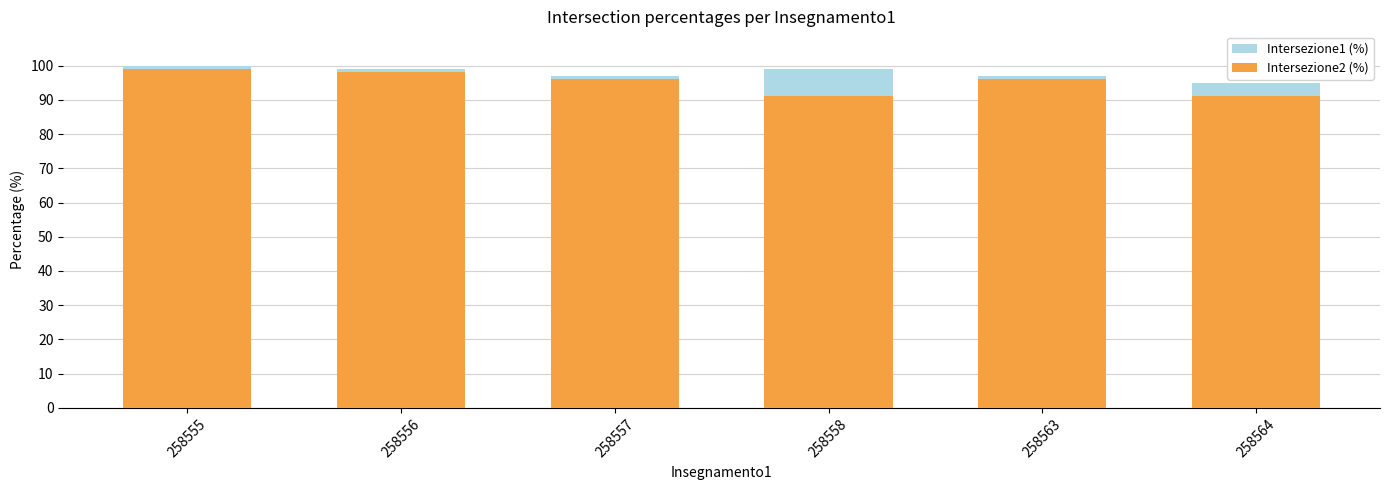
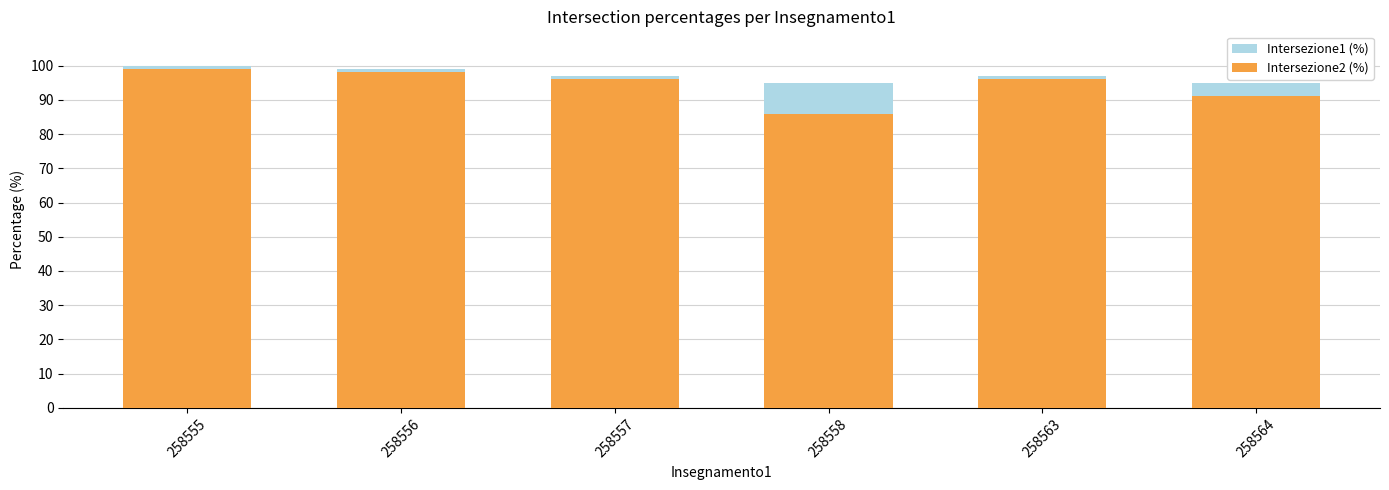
Intersezione1 (%), 258558: 99 -> 95
Intersezione2 (%), 258558: 91 -> 86
